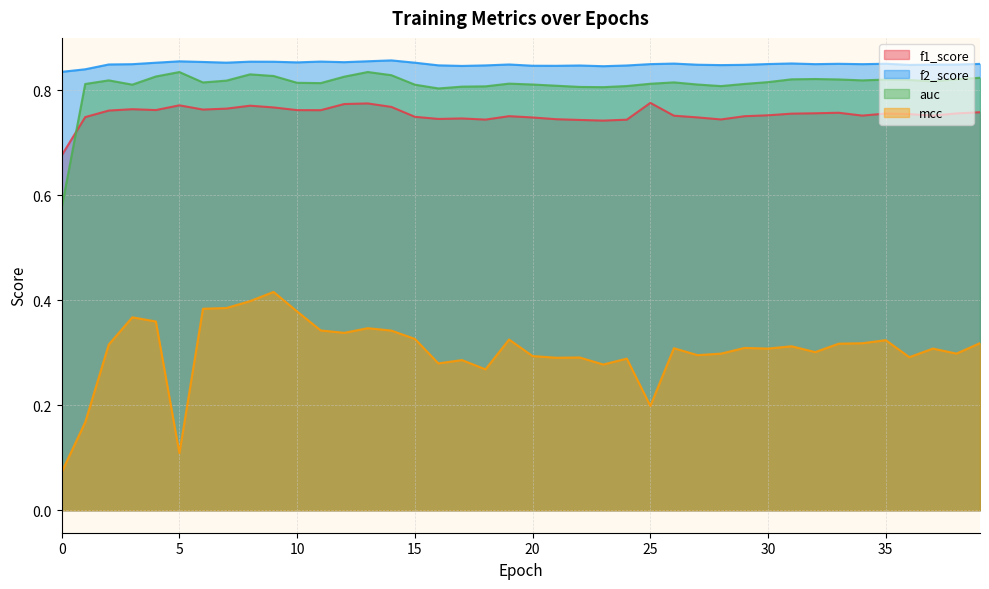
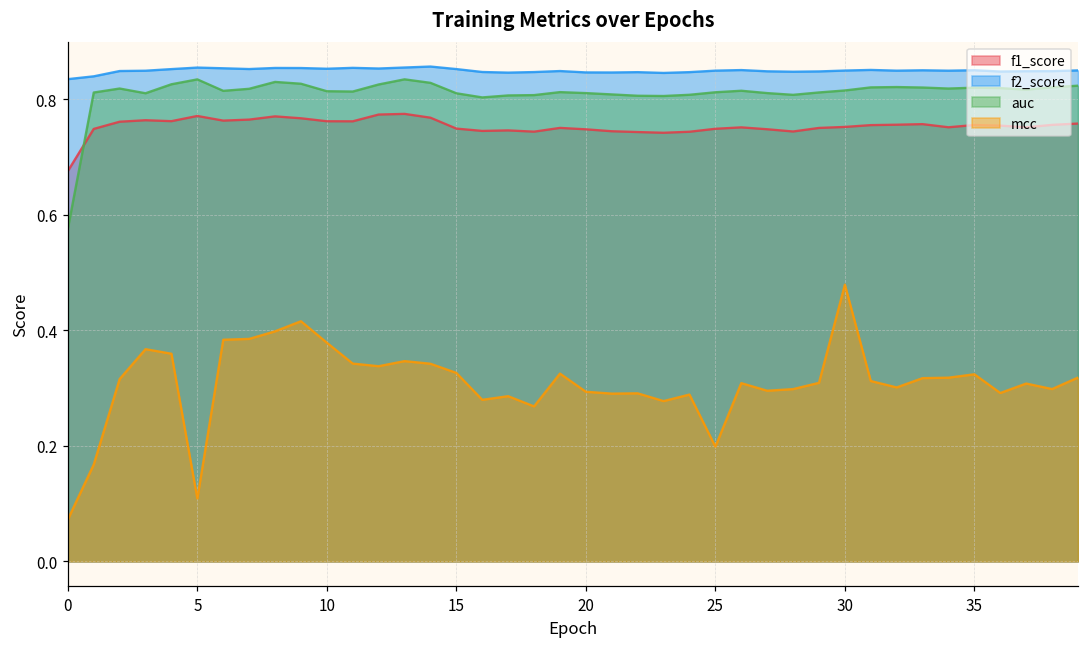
f1_score, 25: 0.78 -> 0.75
mcc, 30: 0.31 -> 0.48
